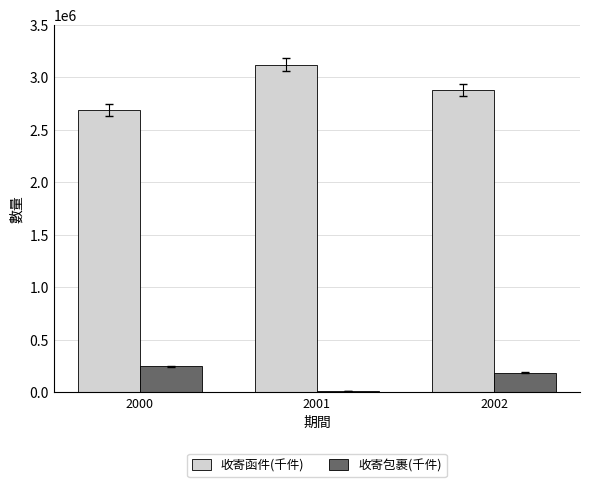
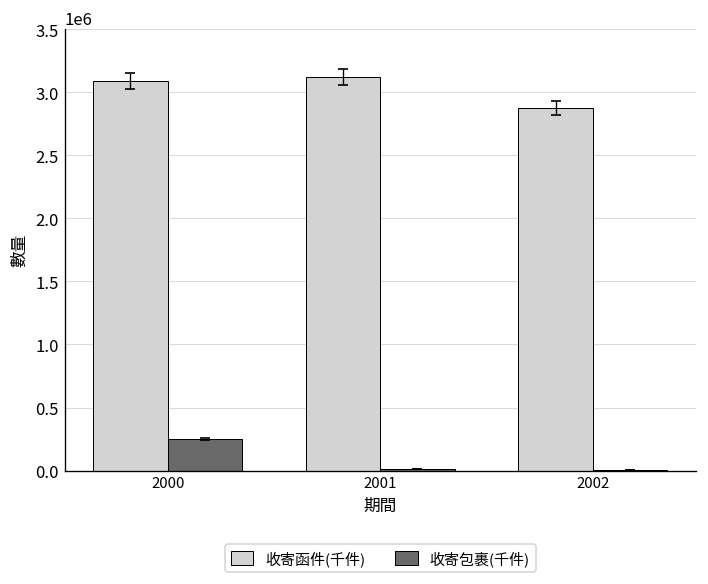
收寄函件(千件), 2000: 2690000 -> 3090000
收寄包裹(千件), 2002: 190000 -> 10000
